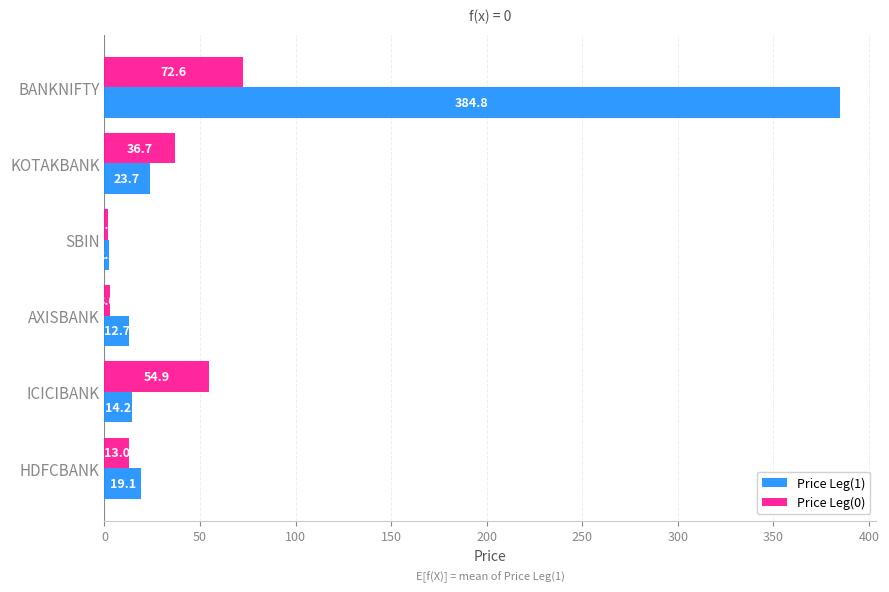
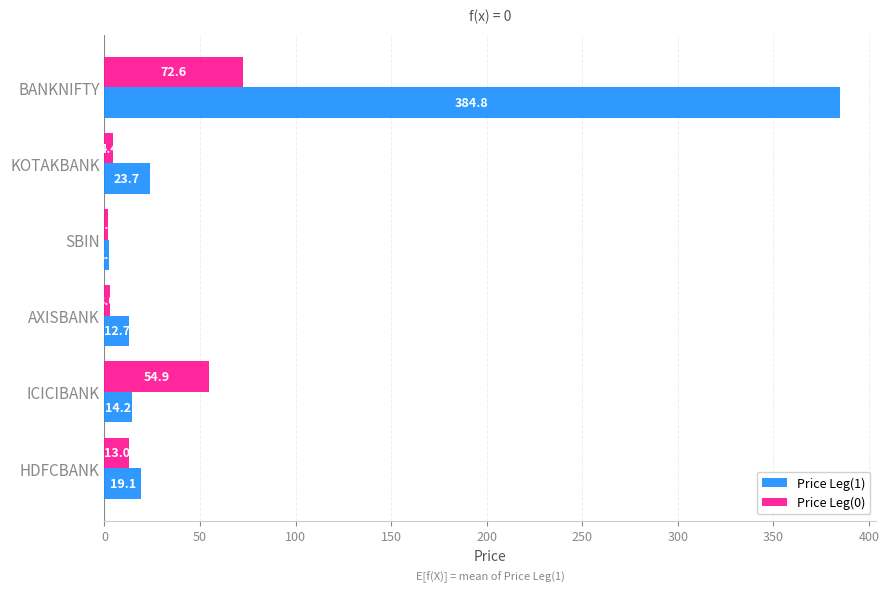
Price Leg(0), KOTAKBANK: 37 -> 4
